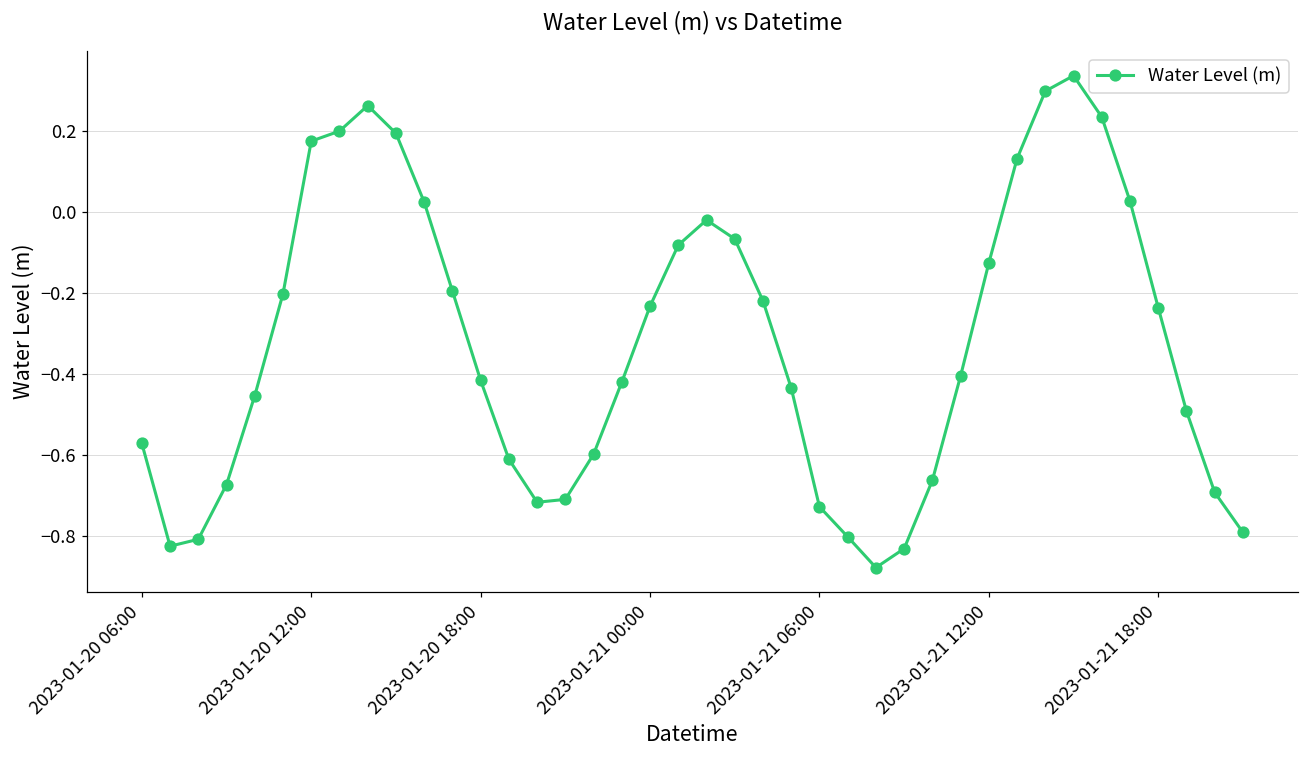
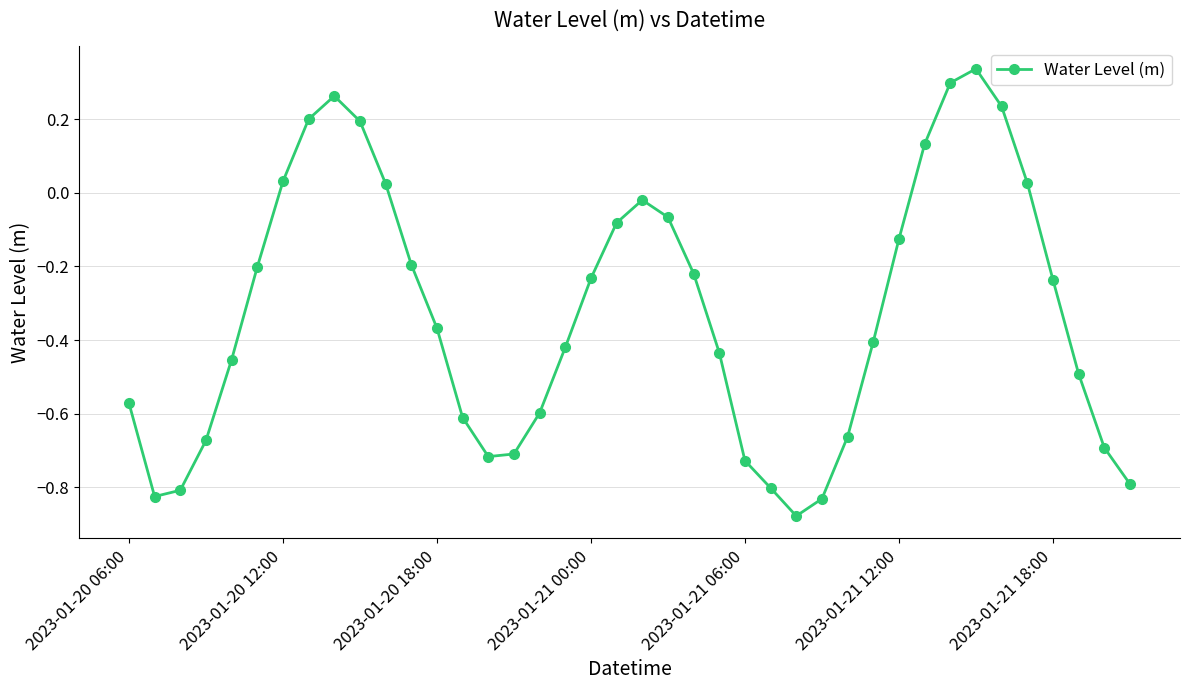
2023-01-20 12:00: 0.18 -> 0.03
2023-01-20 18:00: -0.42 -> -0.37
